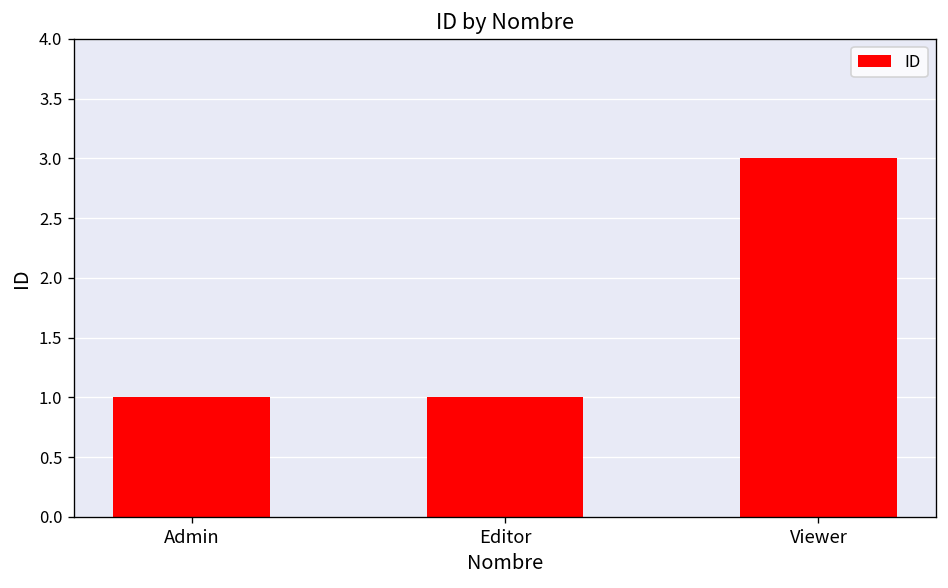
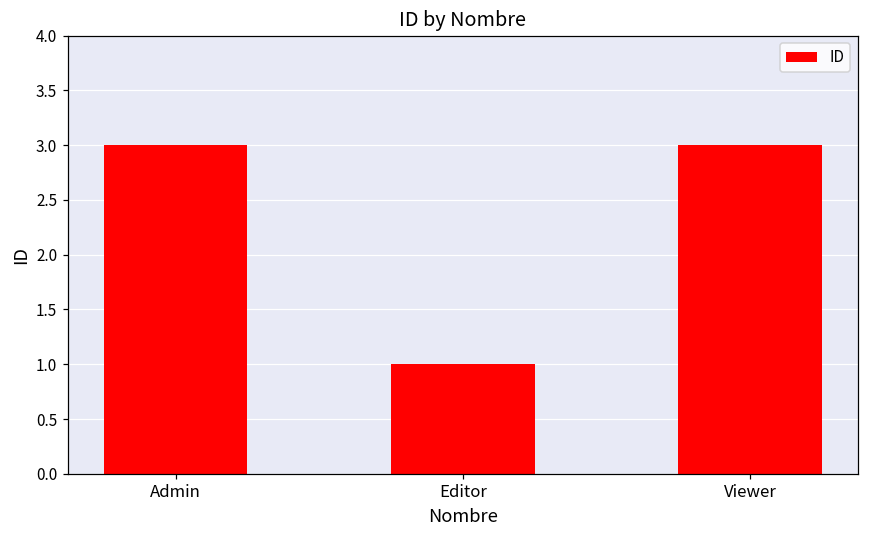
Admin: 1 -> 3
